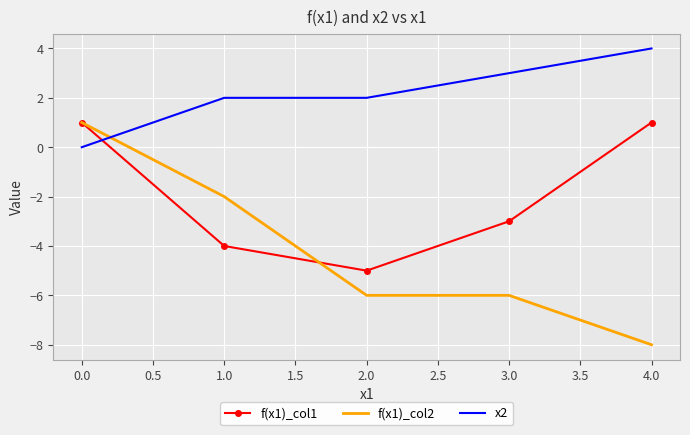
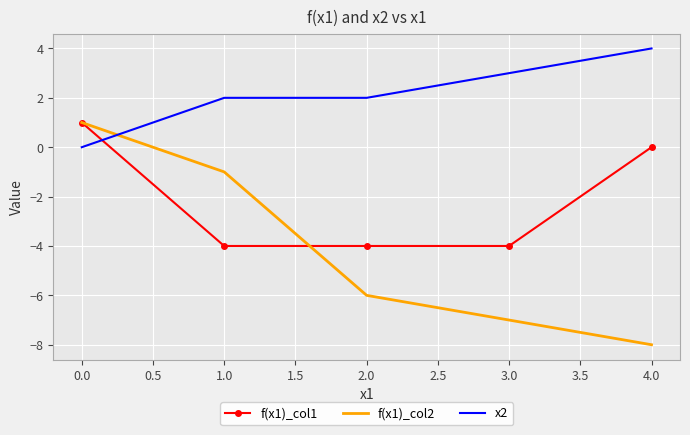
f(x1)_col2, 1.0: -2 -> -1
f(x1)_col1, 2.0: -5 -> -4
f(x1)_col1, 3.0: -3 -> -4
f(x1)_col2, 3.0: -6 -> -7
f(x1)_col1, 4.0: 1 -> 0
